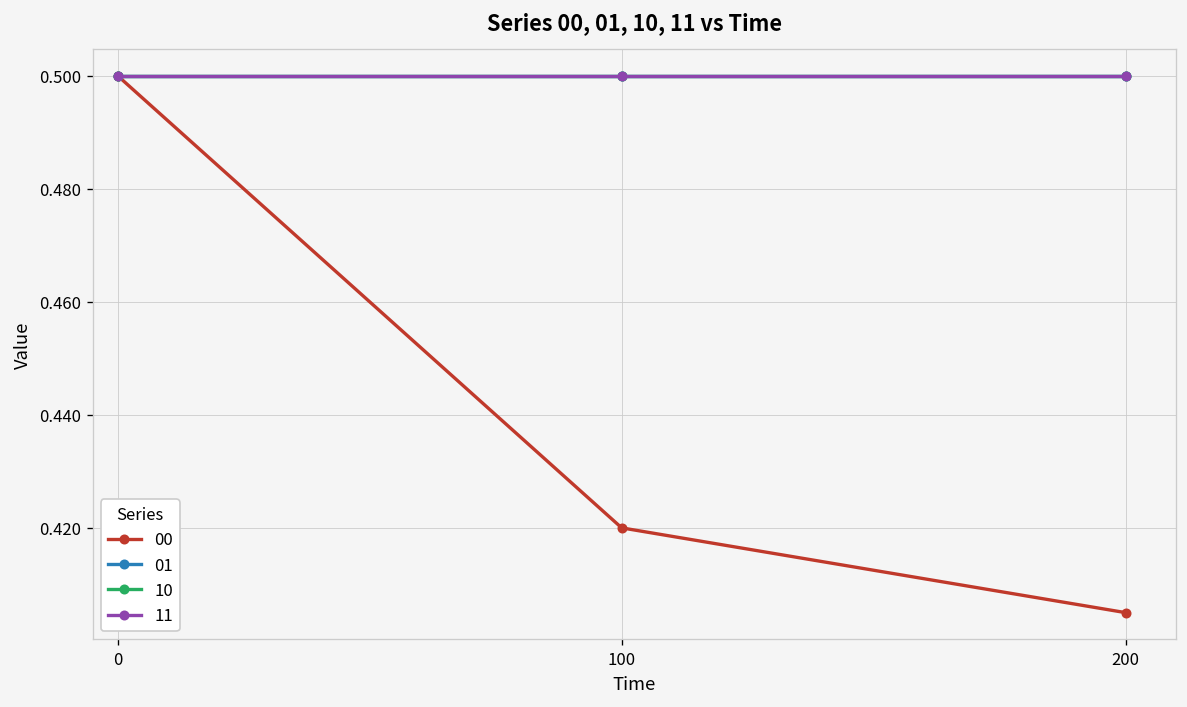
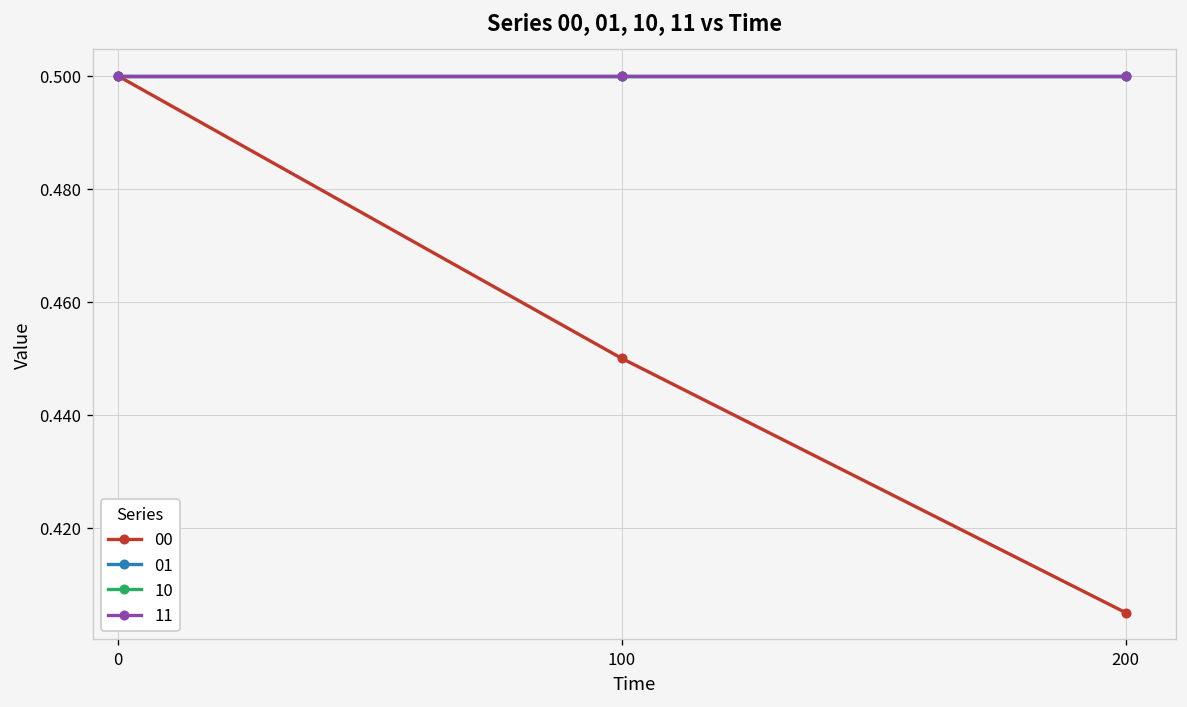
00, 100: 0.42 -> 0.45
